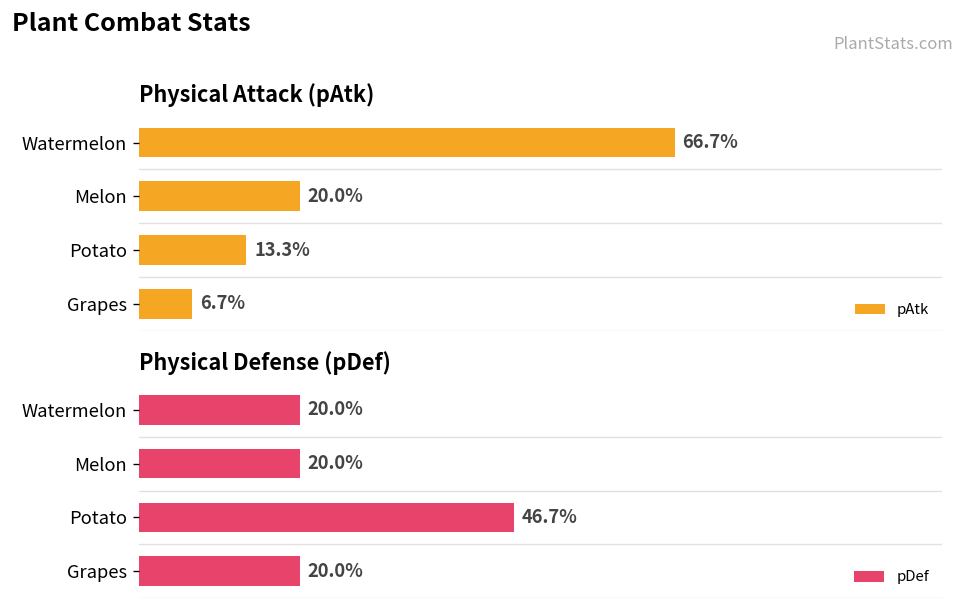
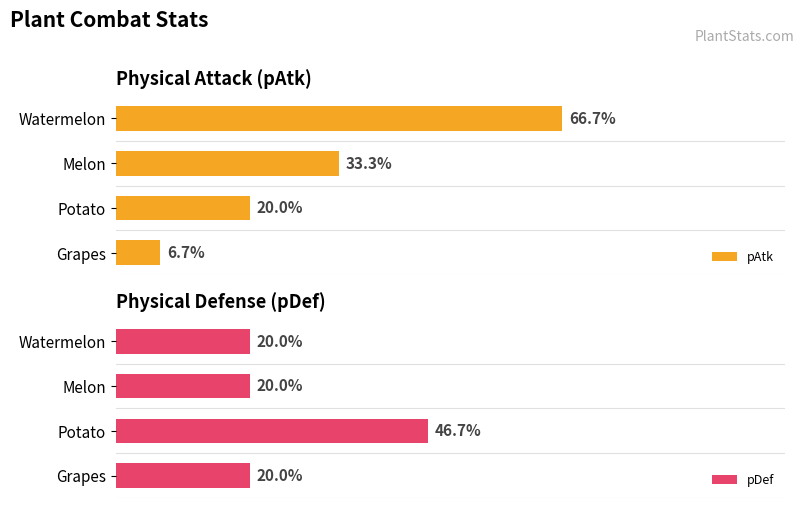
Physical Attack (pAtk), Melon: 20.0% -> 33.3%
Physical Attack (pAtk), Potato: 13.3% -> 20.0%
